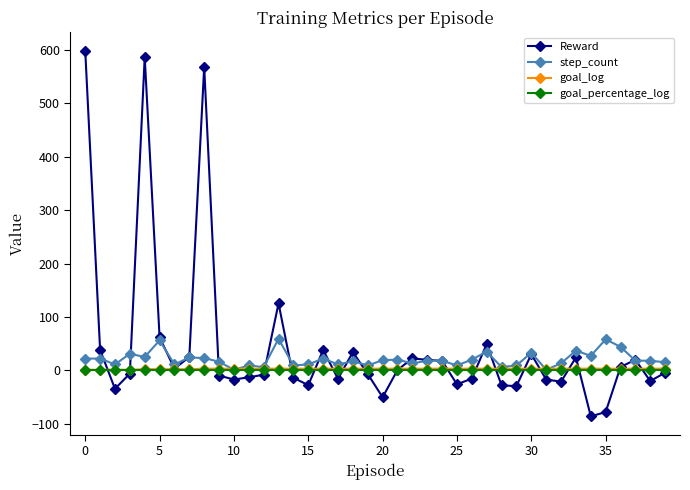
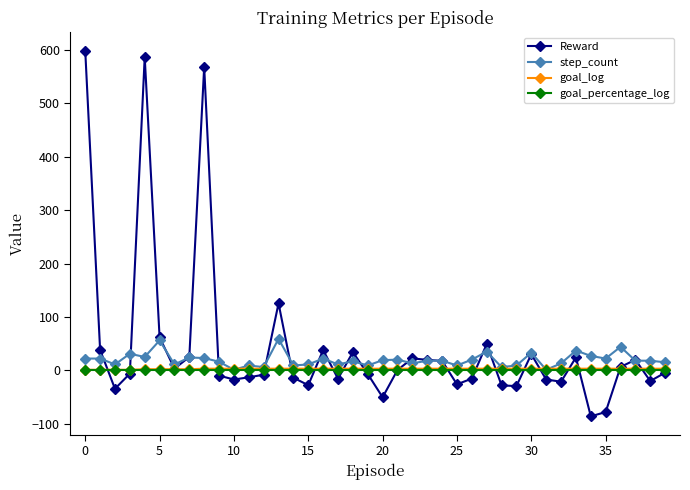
step_count, 35: 60 -> 20
